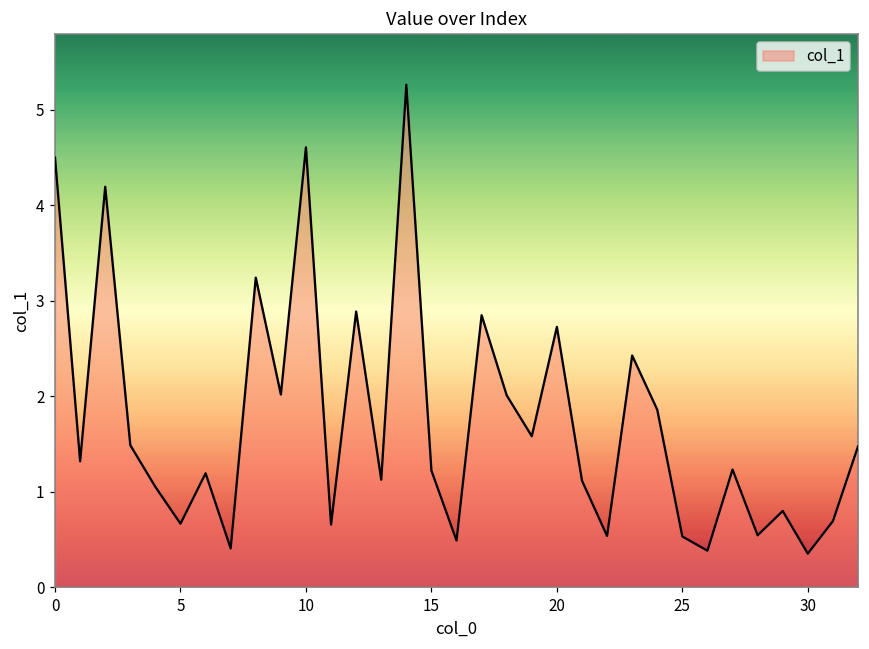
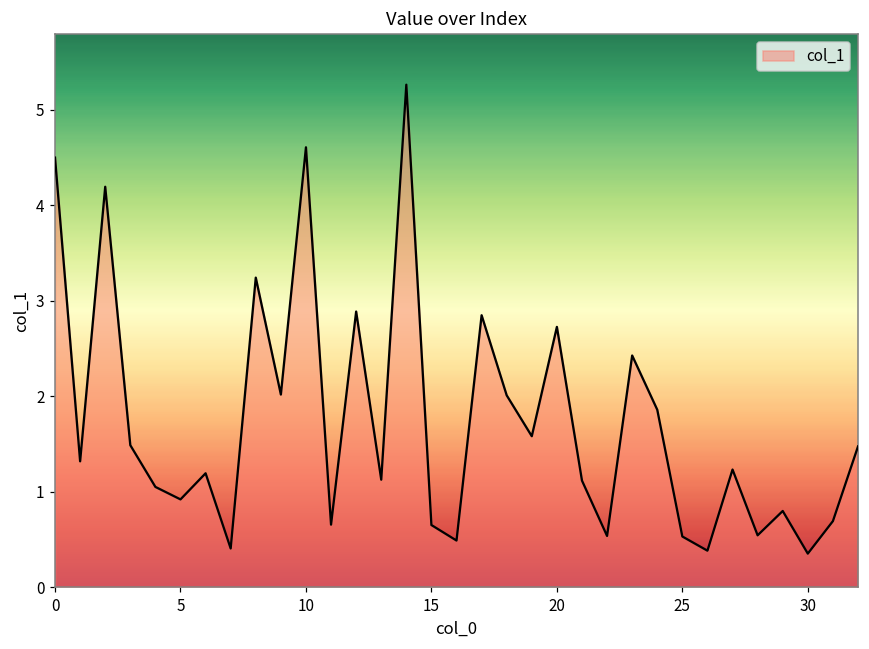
5: 0.7 -> 0.9
15: 1.2 -> 0.6
